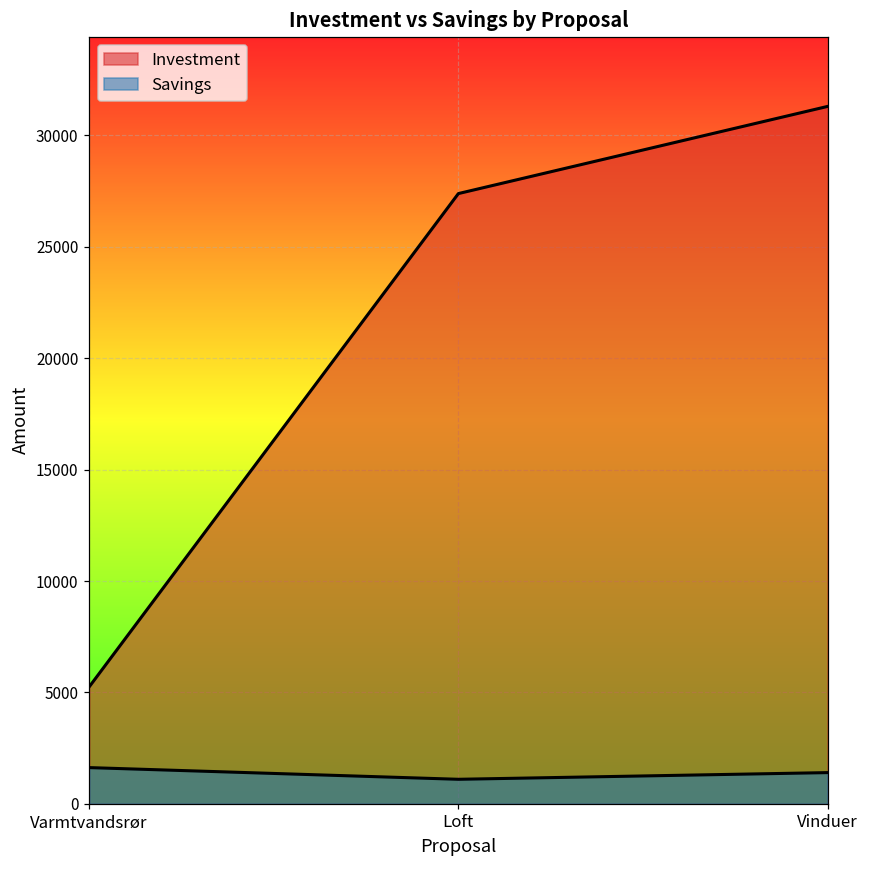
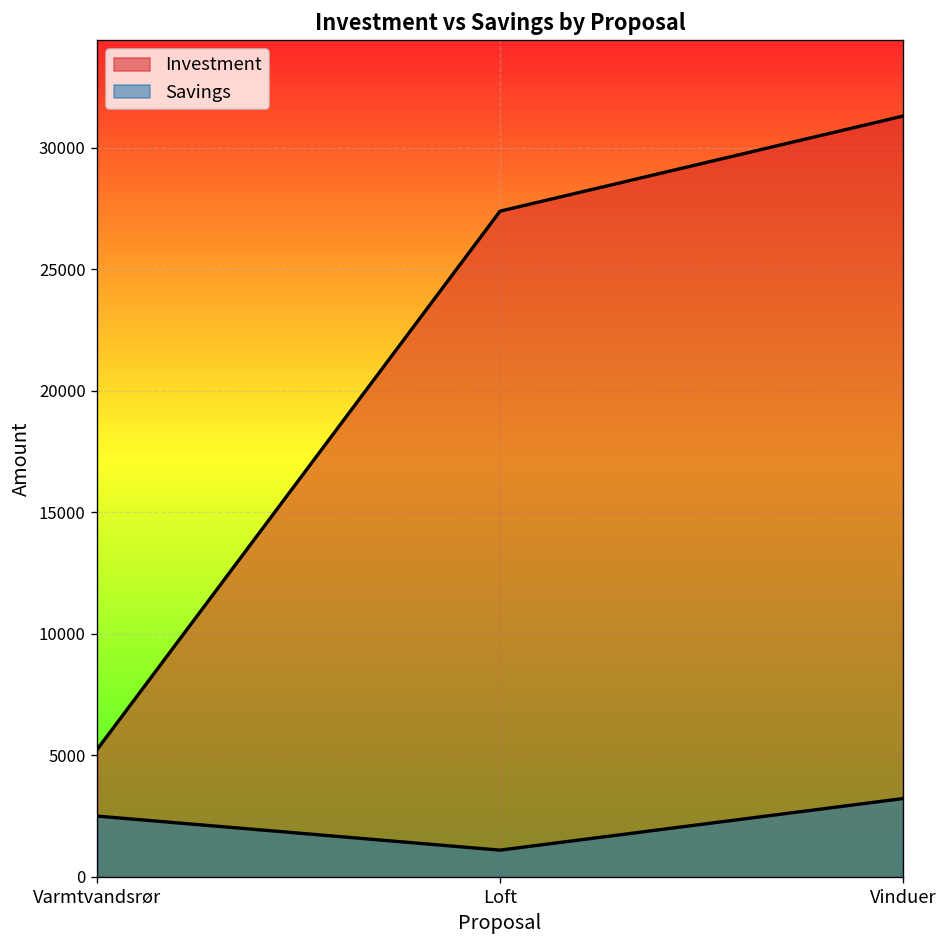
Savings, Varmtvandsrør: 1600 -> 2500
Savings, Vinduer: 1400 -> 3200
